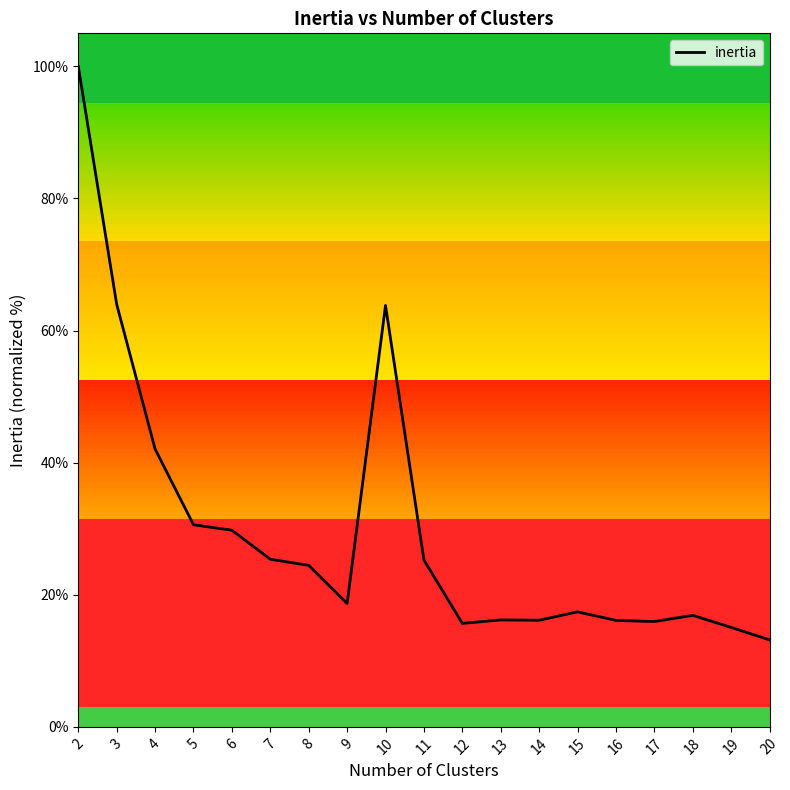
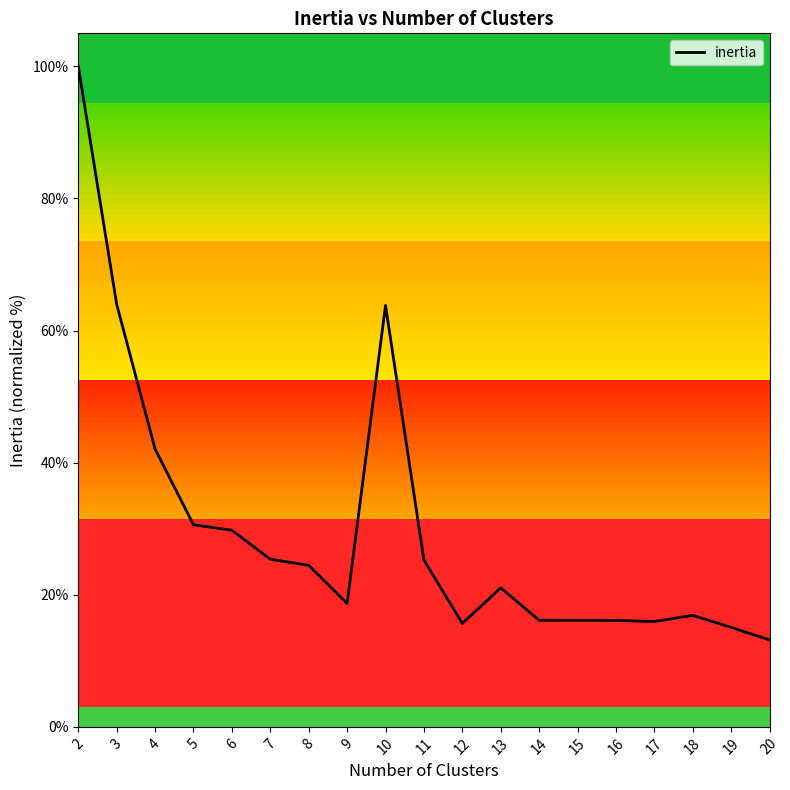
13: 16% -> 21%
15: 17% -> 16%
